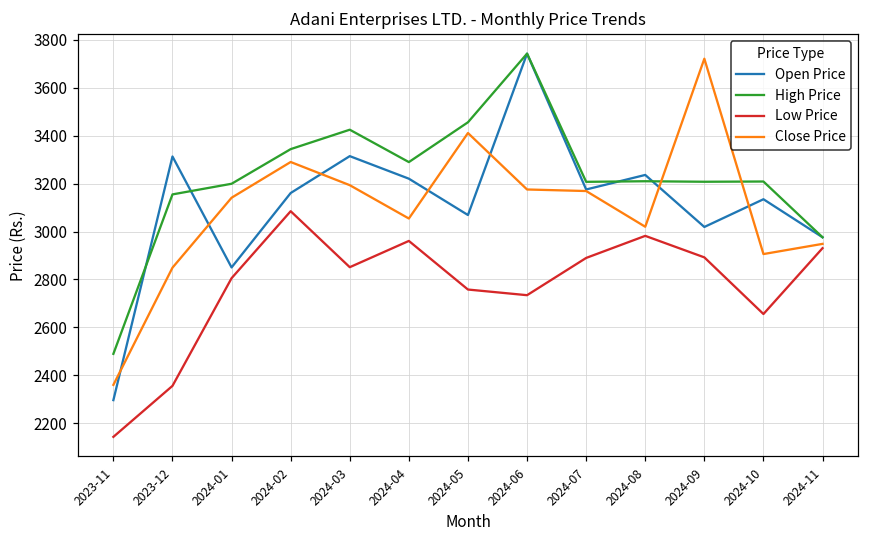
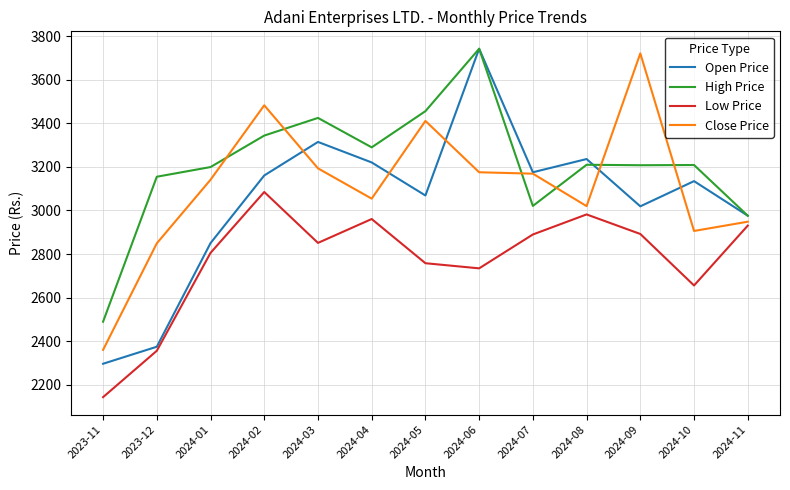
Open Price, 2023-12: 3310 -> 2370
Close Price, 2024-02: 3290 -> 3480
High Price, 2024-07: 3210 -> 3020
